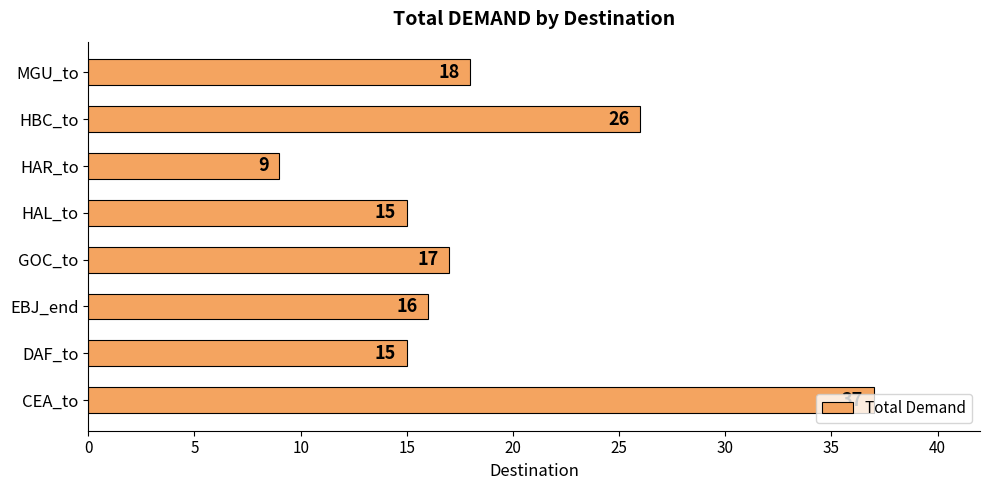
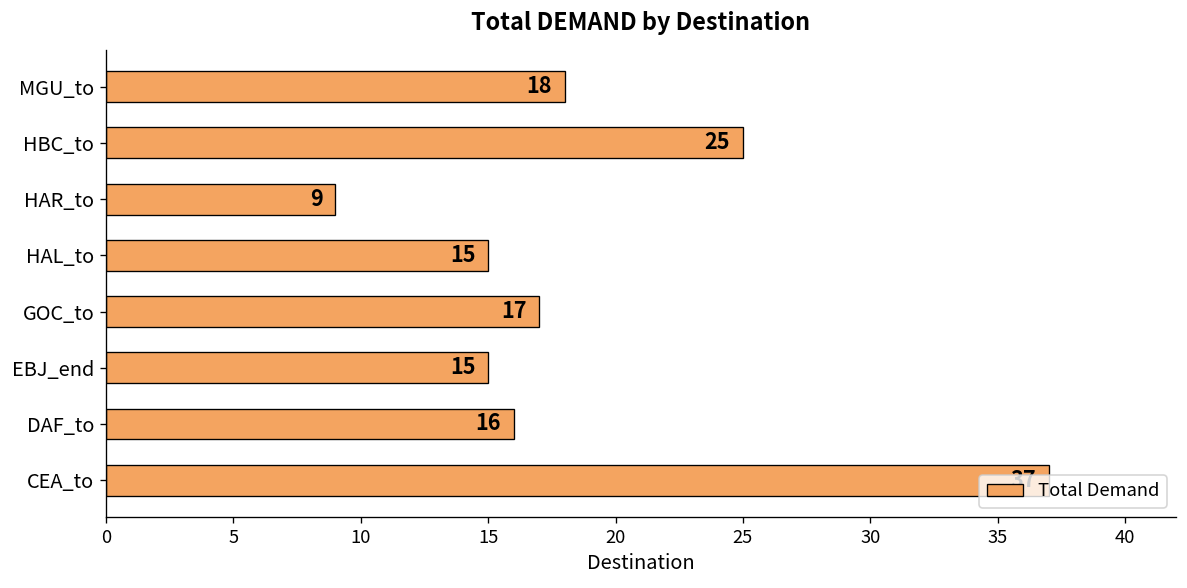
HBC_to: 26 -> 25
EBJ_end: 16 -> 15
DAF_to: 15 -> 16
